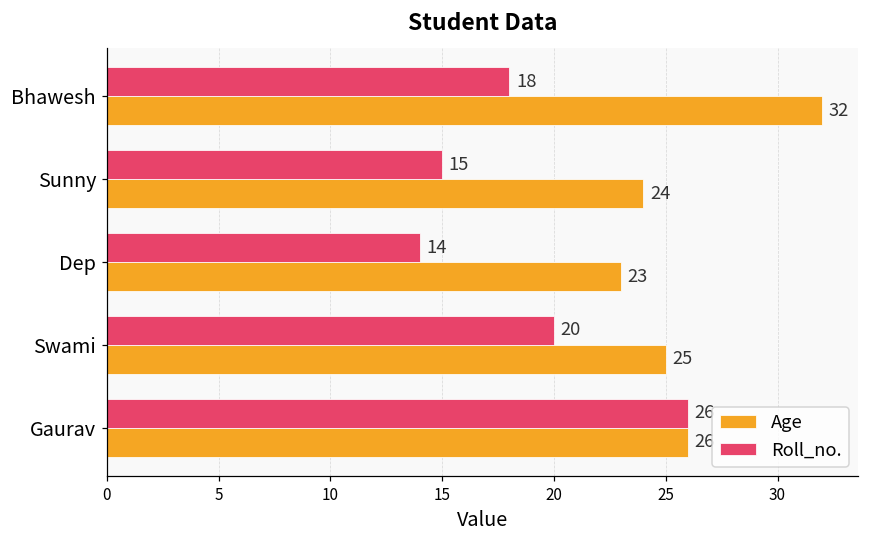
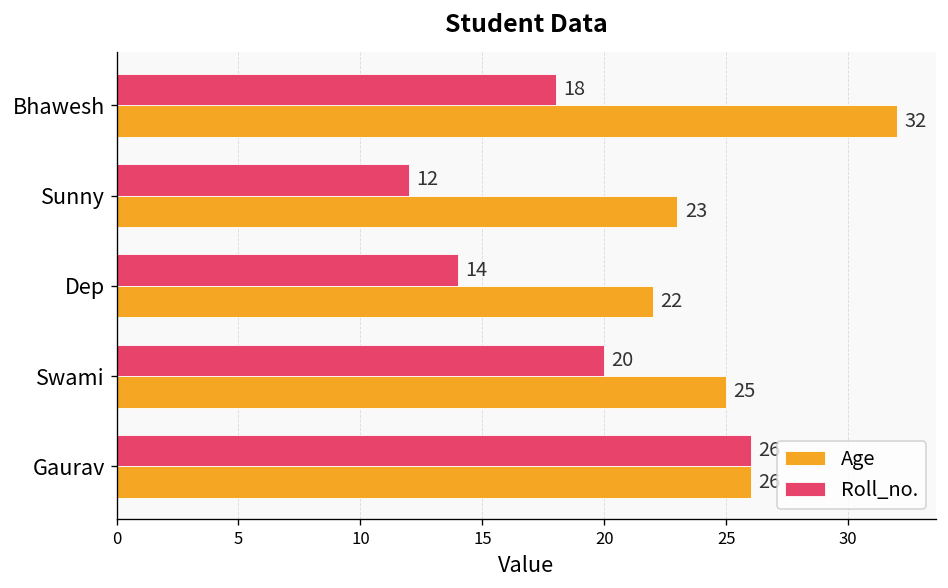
Roll_no., Sunny: 15 -> 12
Age, Sunny: 24 -> 23
Age, Dep: 23 -> 22
